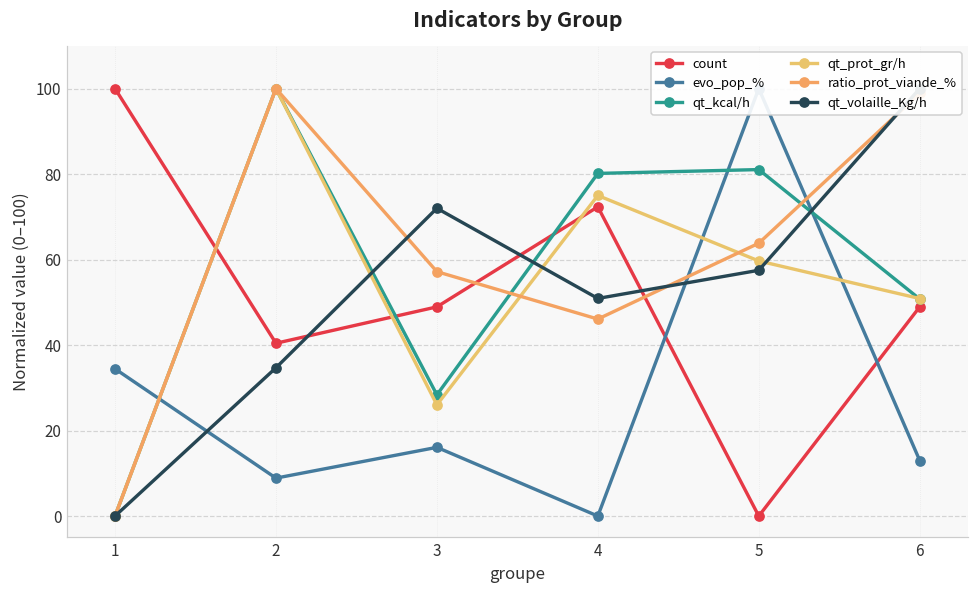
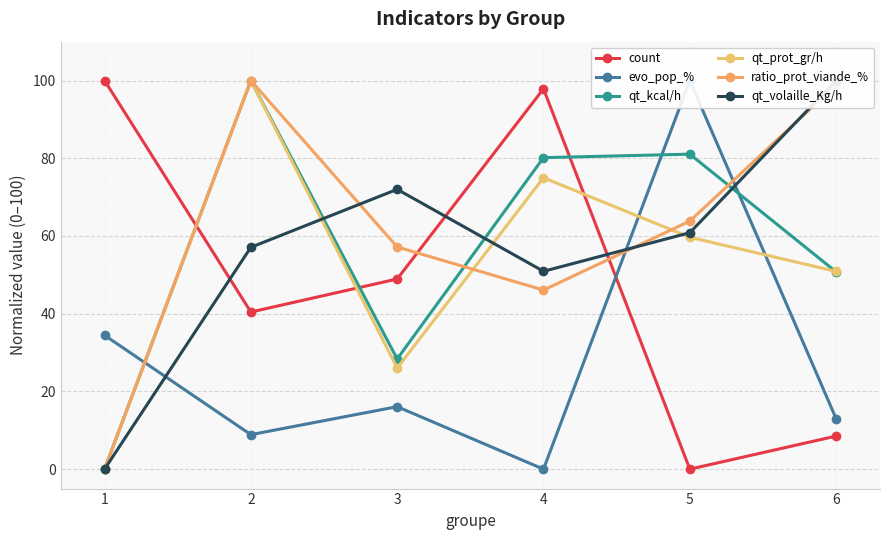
qt_volaille_Kg/h, 2: 35 -> 57
count, 4: 72 -> 98
qt_volaille_Kg/h, 5: 57 -> 61
count, 6: 49 -> 9
